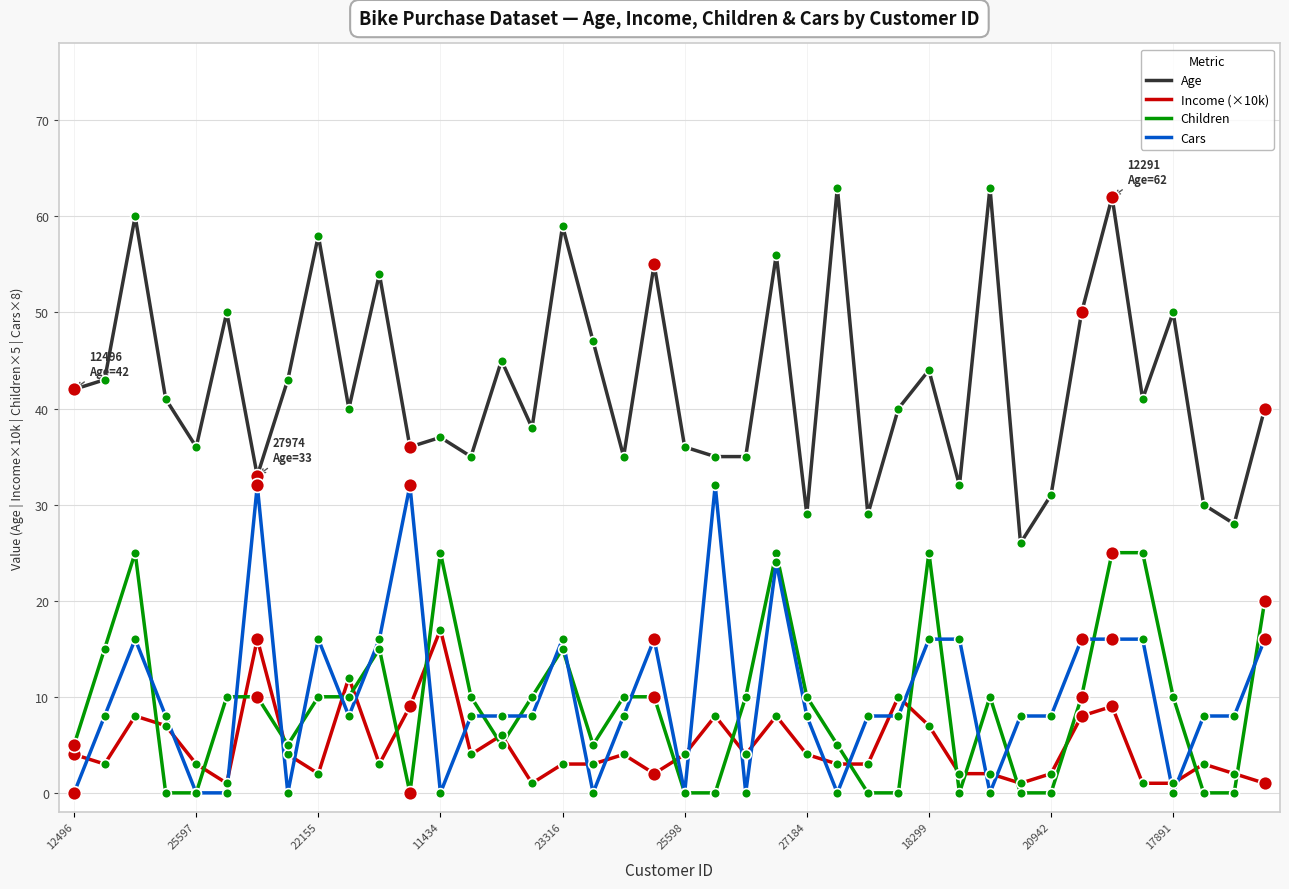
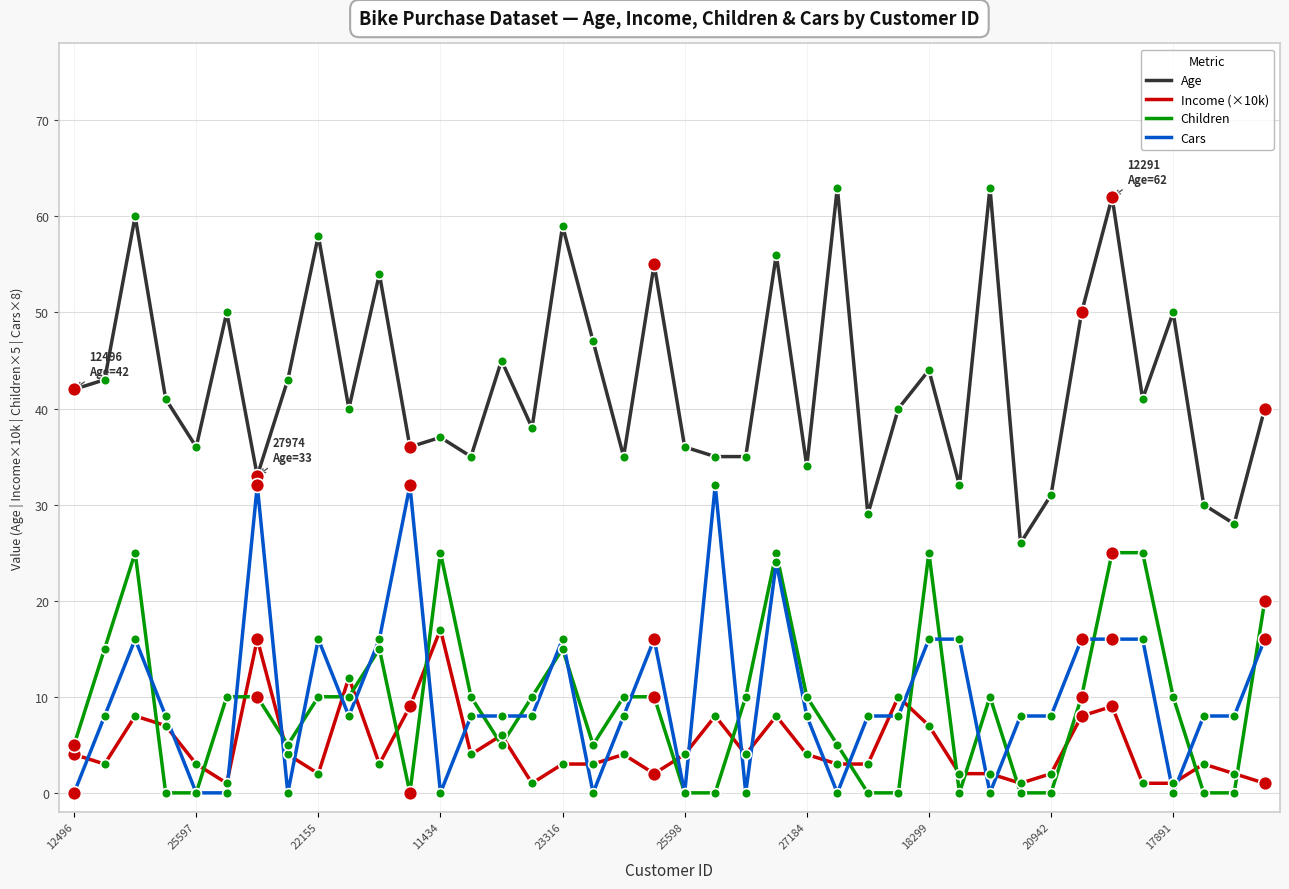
Age, 27184: 29 -> 34
